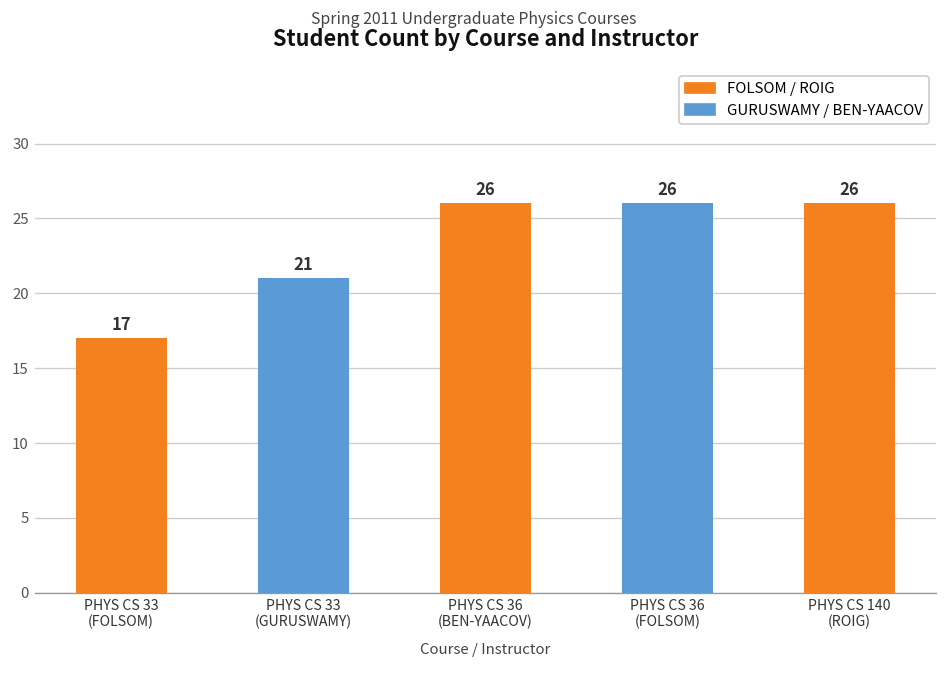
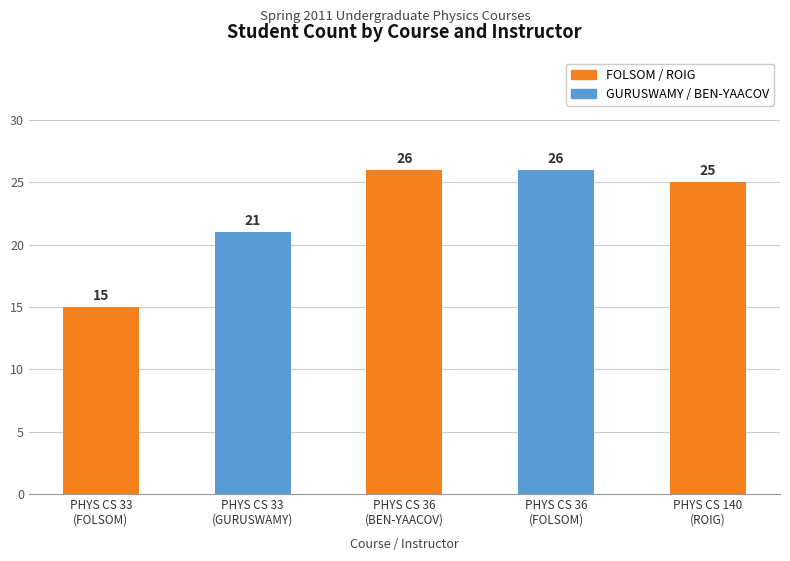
PHYS CS 33 (FOLSOM): 17 -> 15
PHYS CS 140 (ROIG): 26 -> 25
